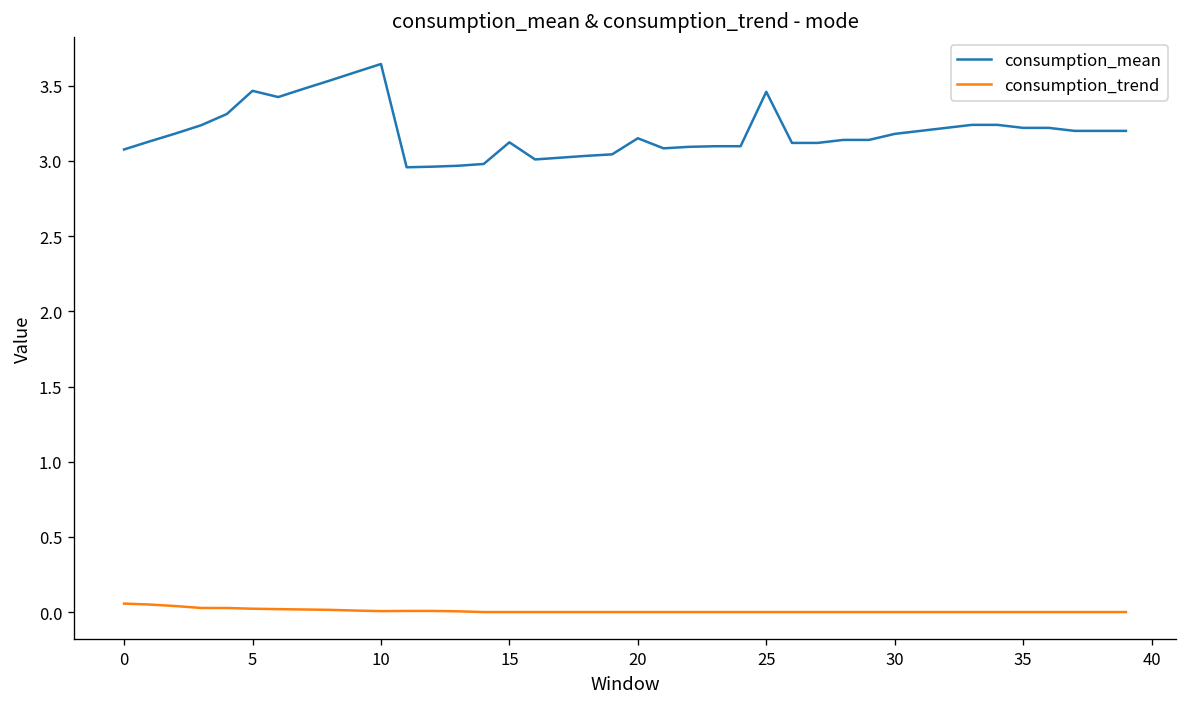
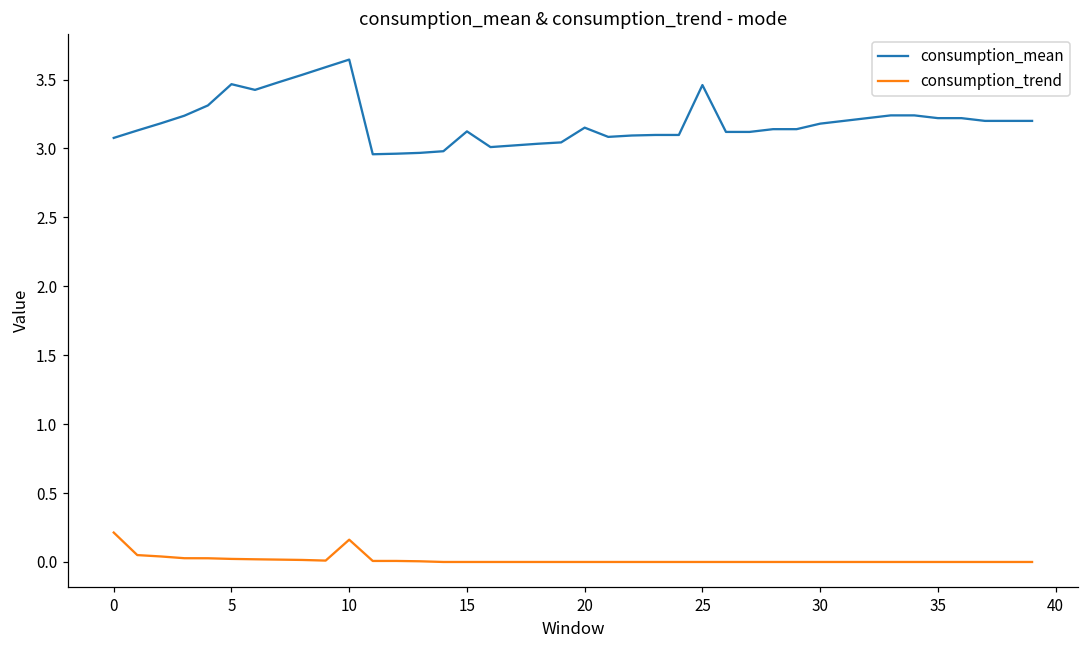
consumption_trend, 0: 0.06 -> 0.21
consumption_trend, 10: 0.01 -> 0.16
